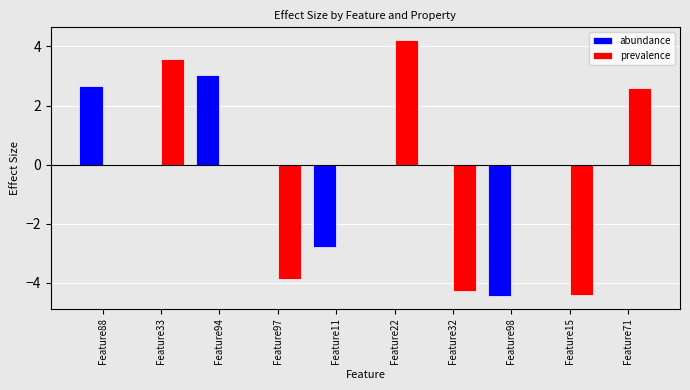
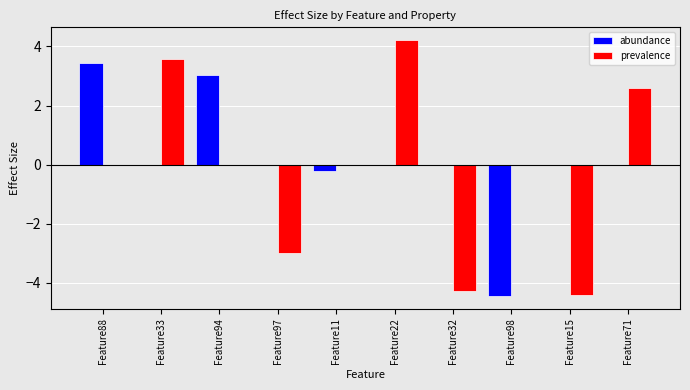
abundance, Feature88: 2.7 -> 3.4
prevalence, Feature97: -3.9 -> -3.0
abundance, Feature11: -2.8 -> -0.2
